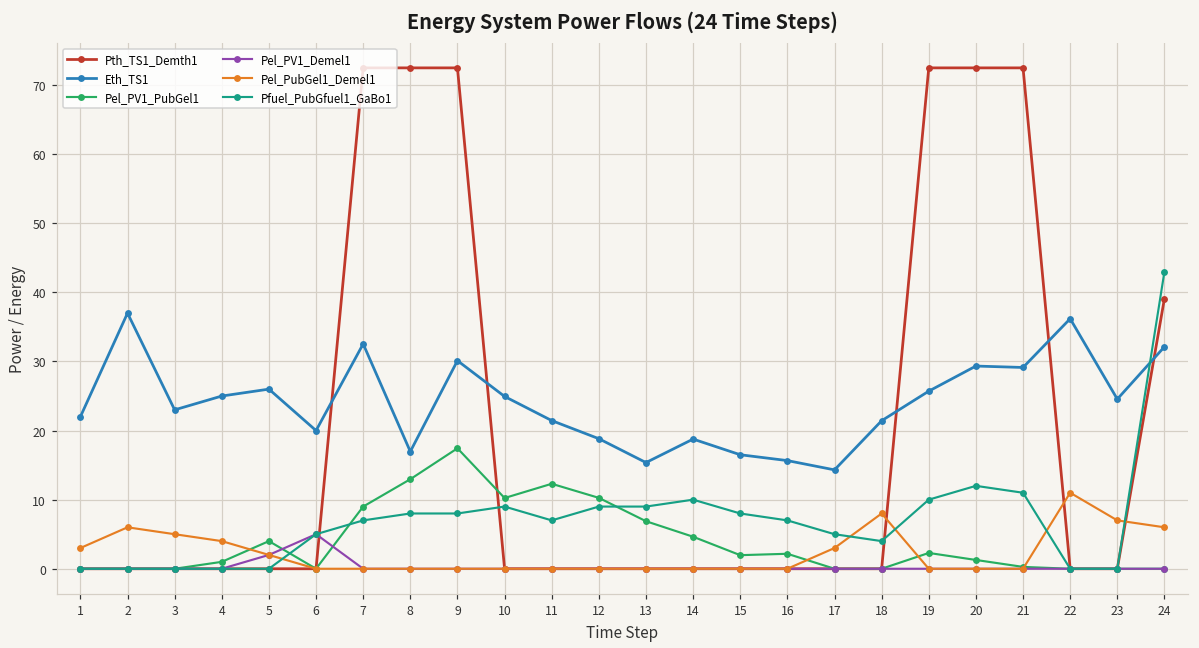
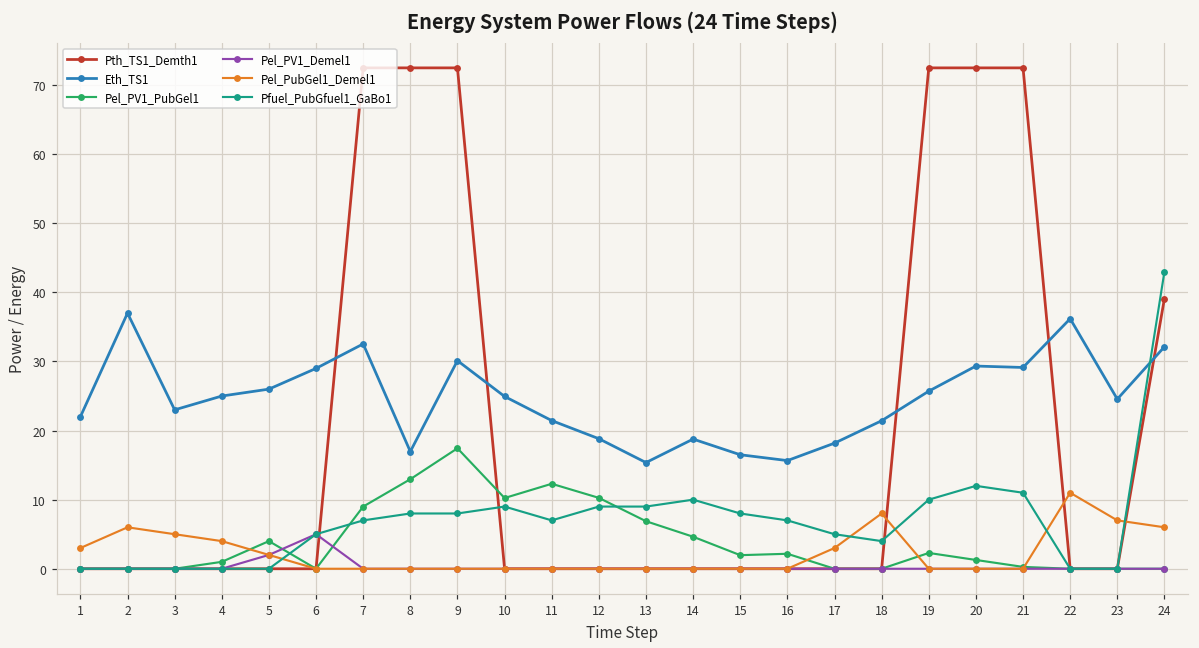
Eth_TS1, 6: 20 -> 29
Eth_TS1, 17: 14 -> 18
